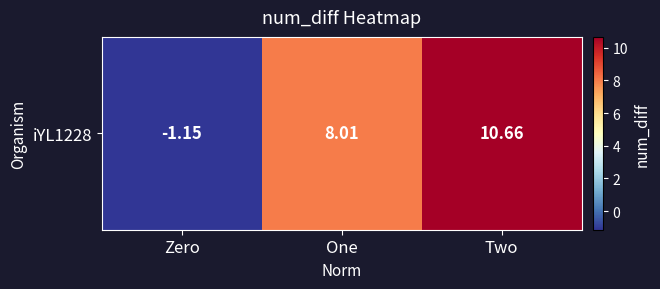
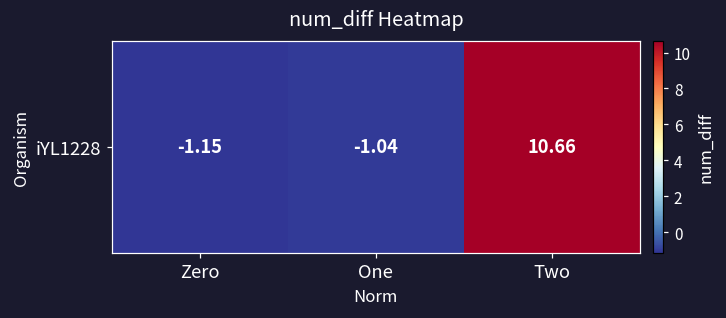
iYL1228, One: 8.01 -> -1.04
